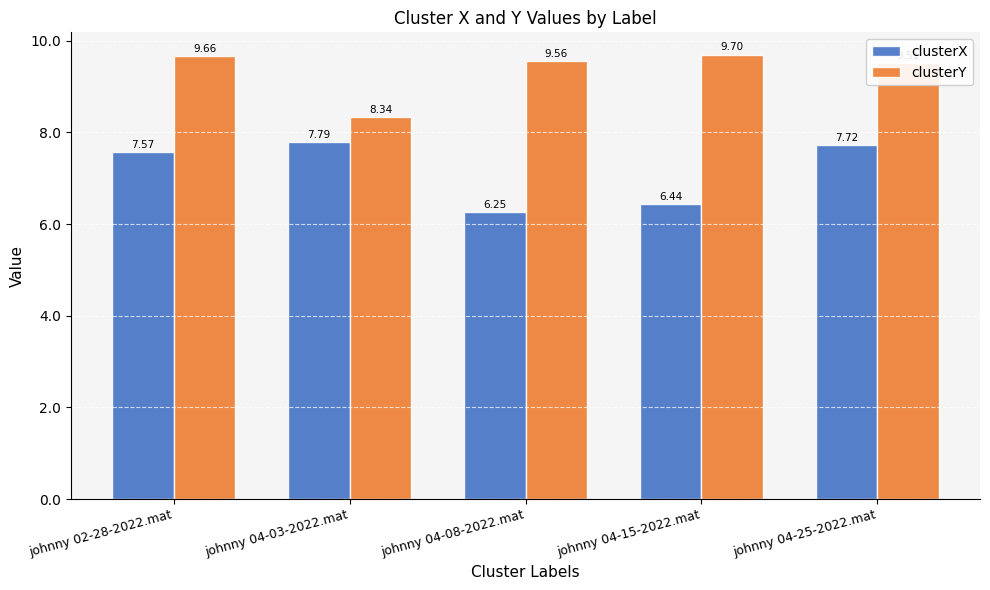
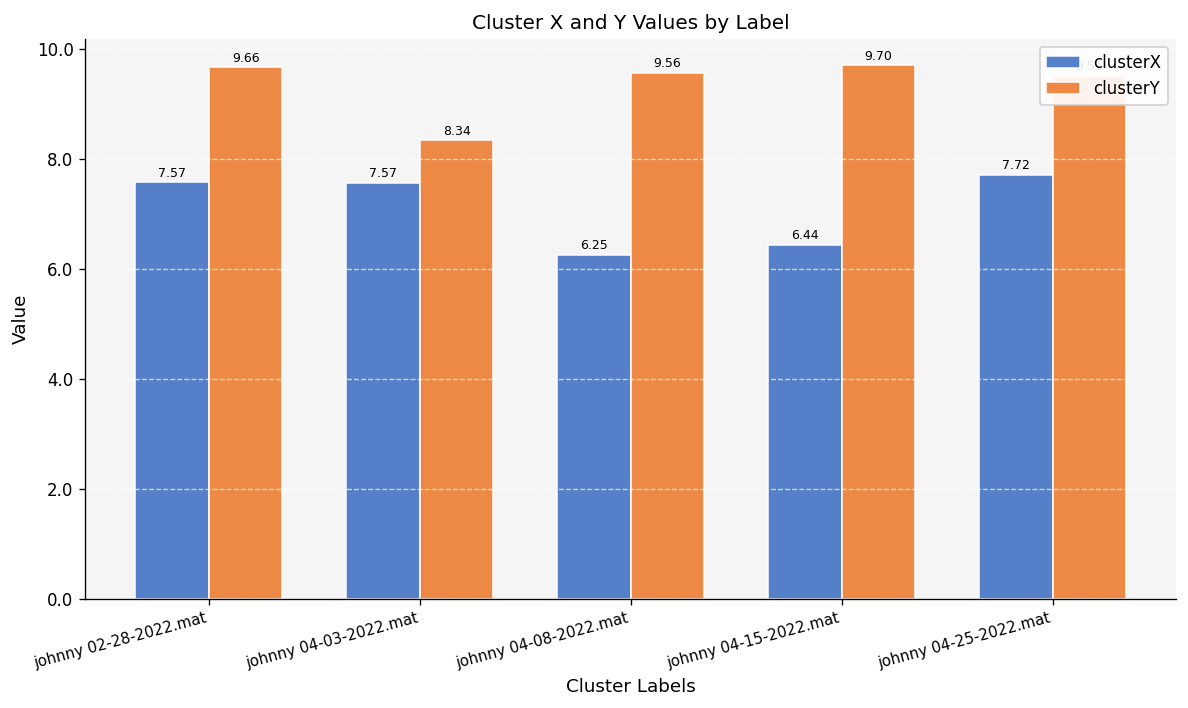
clusterX, johnny 04-03-2022.mat: 7.79 -> 7.57
